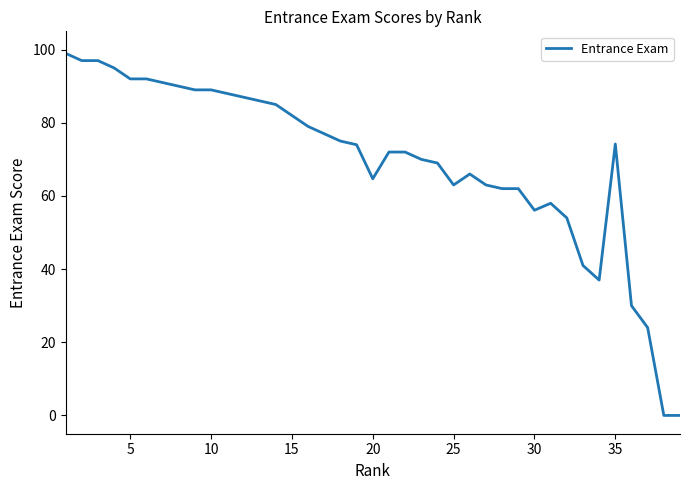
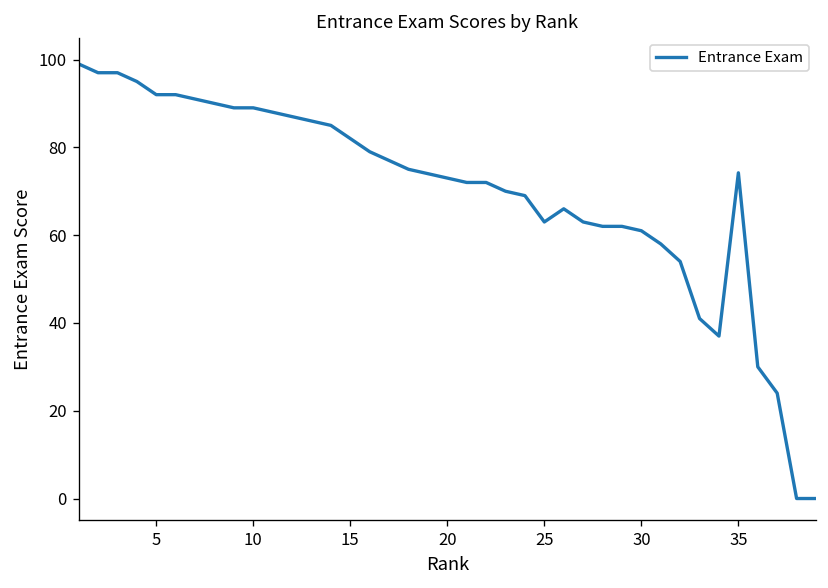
20: 65 -> 73
30: 56 -> 61
